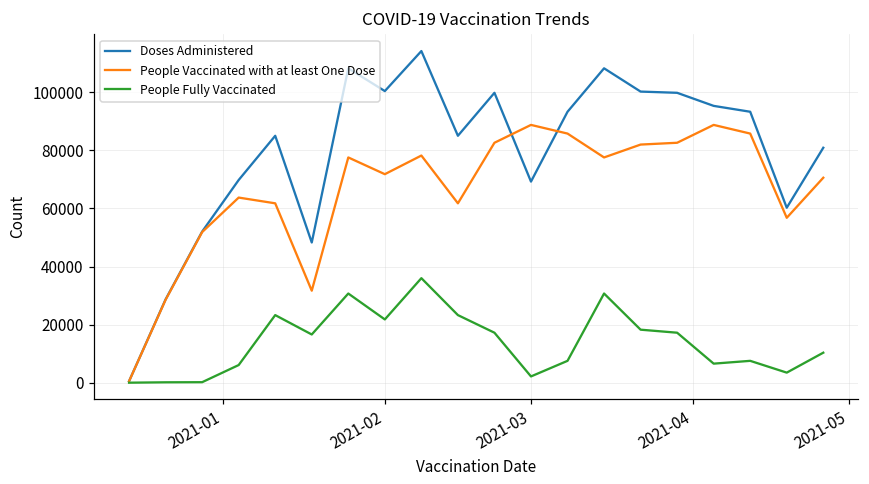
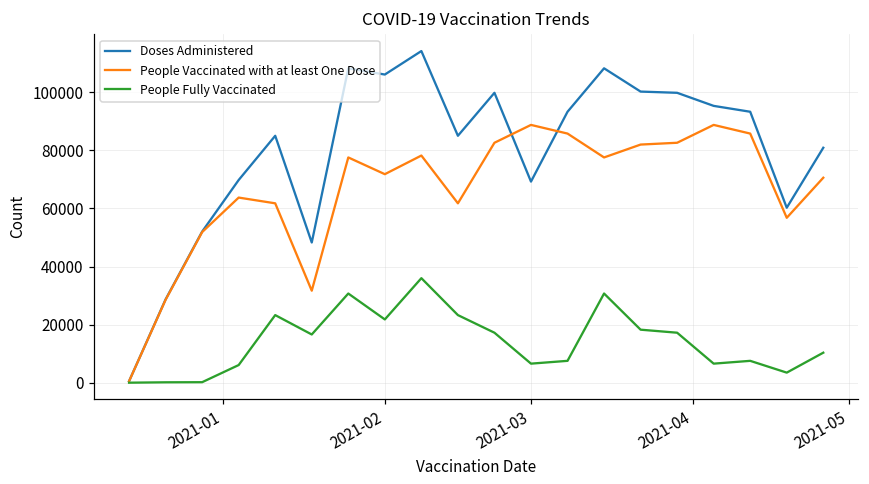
Doses Administered, 2021-02: 100000 -> 106000
People Fully Vaccinated, 2021-03: 2000 -> 7000
